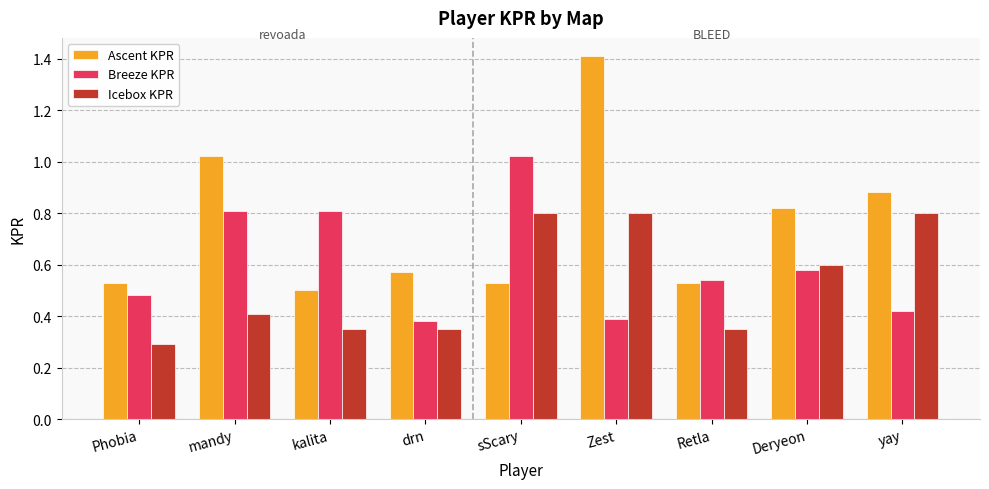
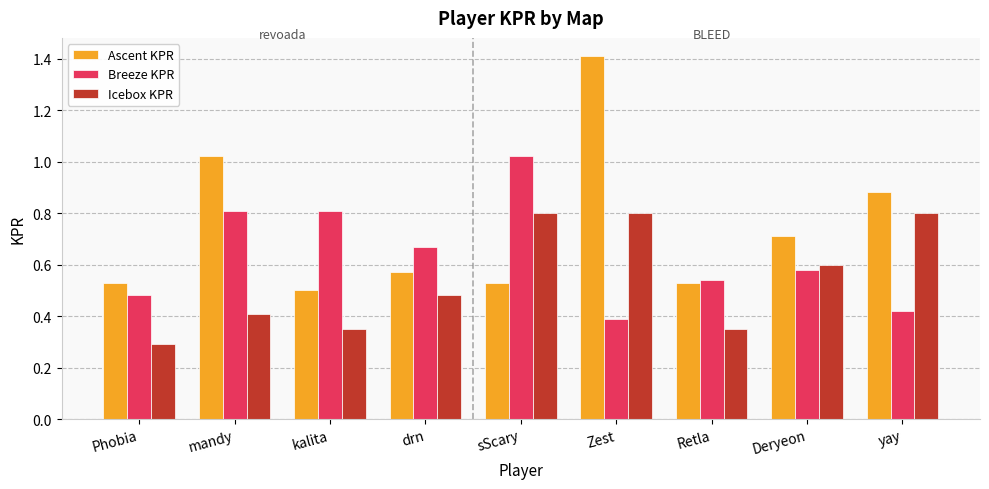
Breeze KPR, drn: 0.38 -> 0.67
Icebox KPR, drn: 0.35 -> 0.48
Ascent KPR, Deryeon: 0.82 -> 0.71
